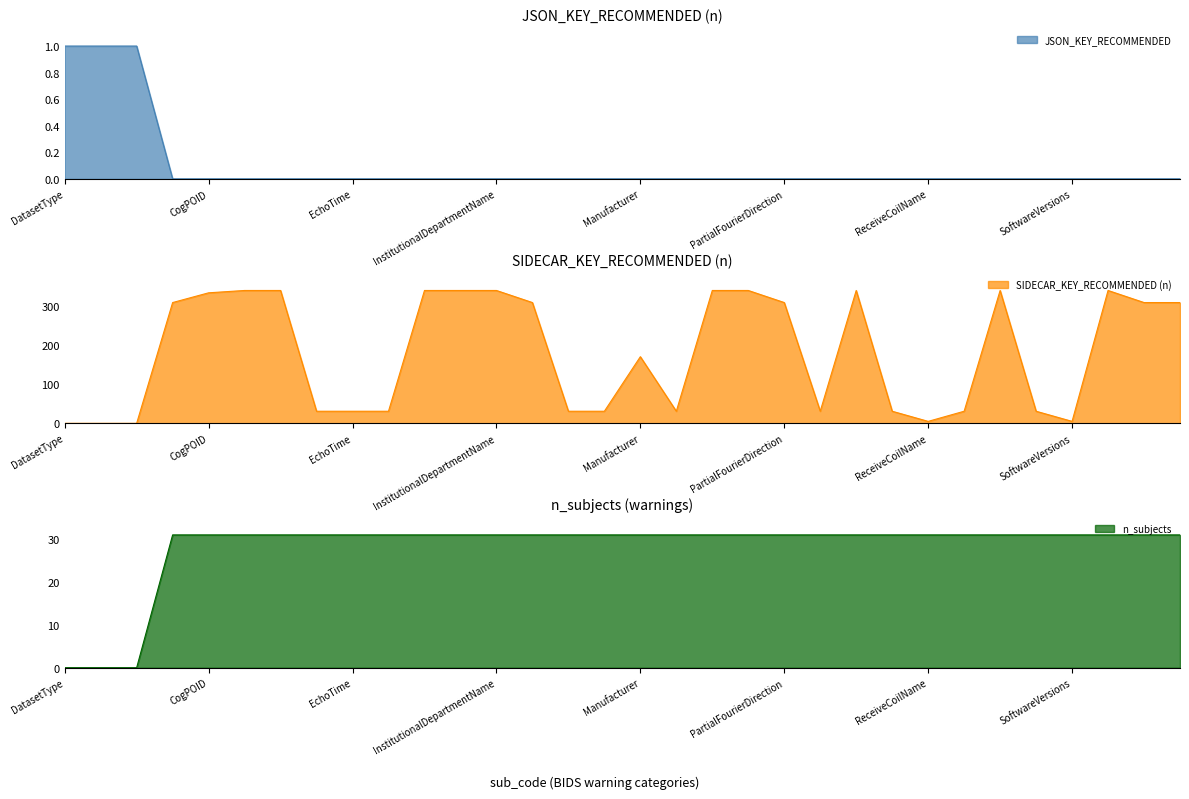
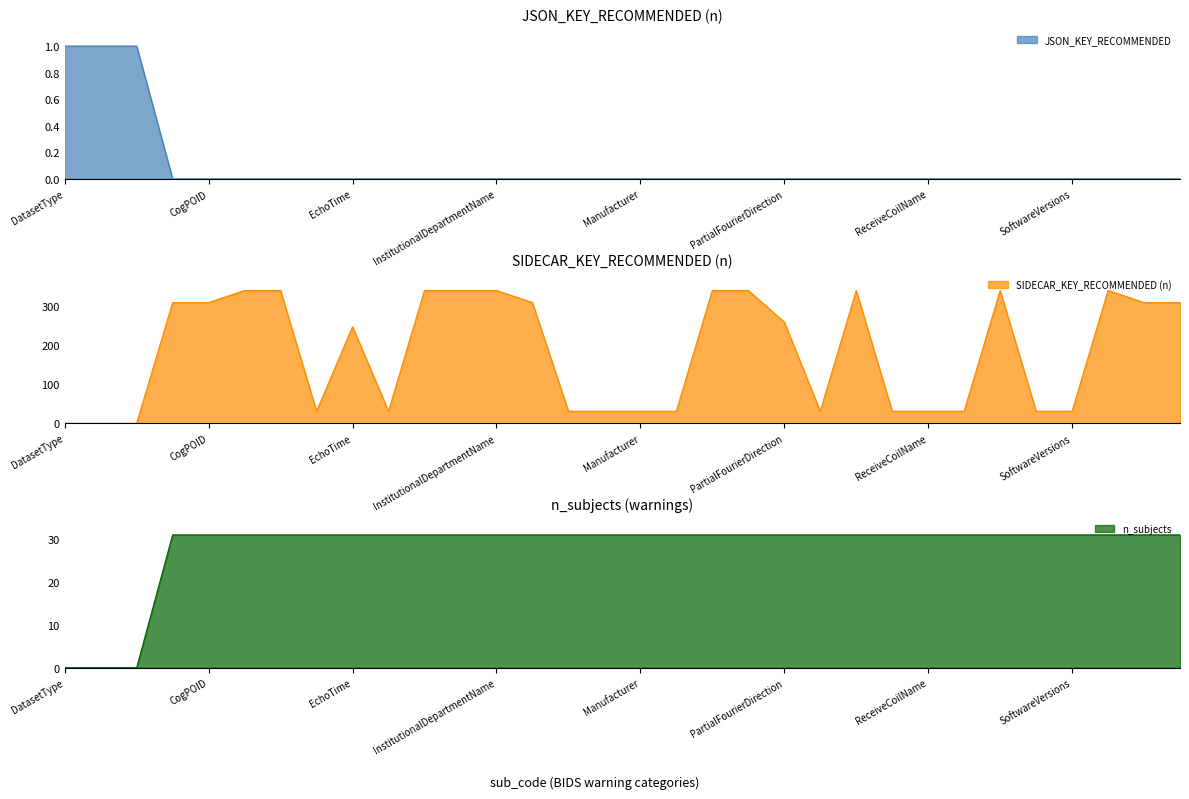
SIDECAR_KEY_RECOMMENDED (n), CogPOID: 340 -> 310
SIDECAR_KEY_RECOMMENDED (n), EchoTime: 30 -> 250
SIDECAR_KEY_RECOMMENDED (n), Manufacturer: 170 -> 30
SIDECAR_KEY_RECOMMENDED (n), PartialFourierDirection: 310 -> 260
SIDECAR_KEY_RECOMMENDED (n), ReceiveCoilName: 10 -> 30
SIDECAR_KEY_RECOMMENDED (n), SoftwareVersions: 10 -> 30
